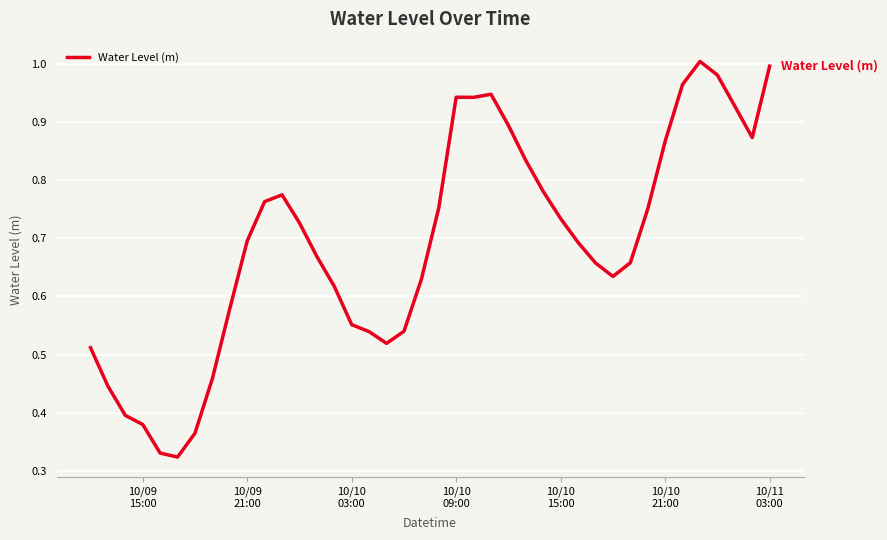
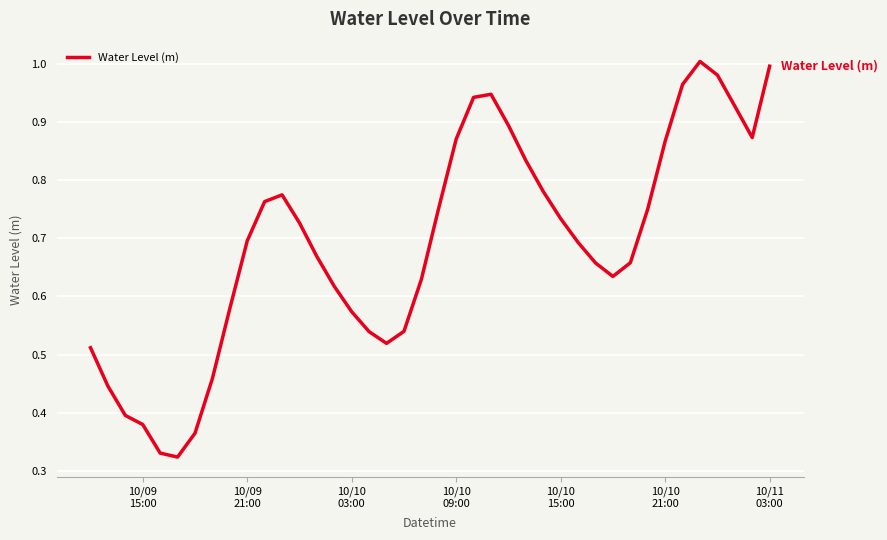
10/10 03:00: 0.55 -> 0.57
10/10 09:00: 0.94 -> 0.87
